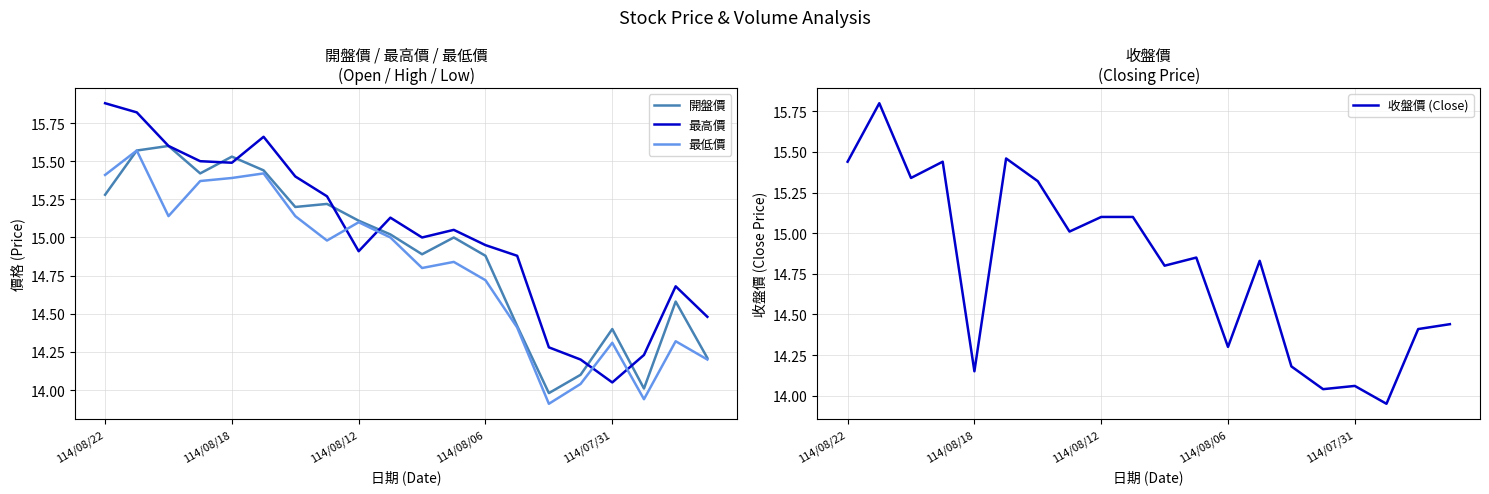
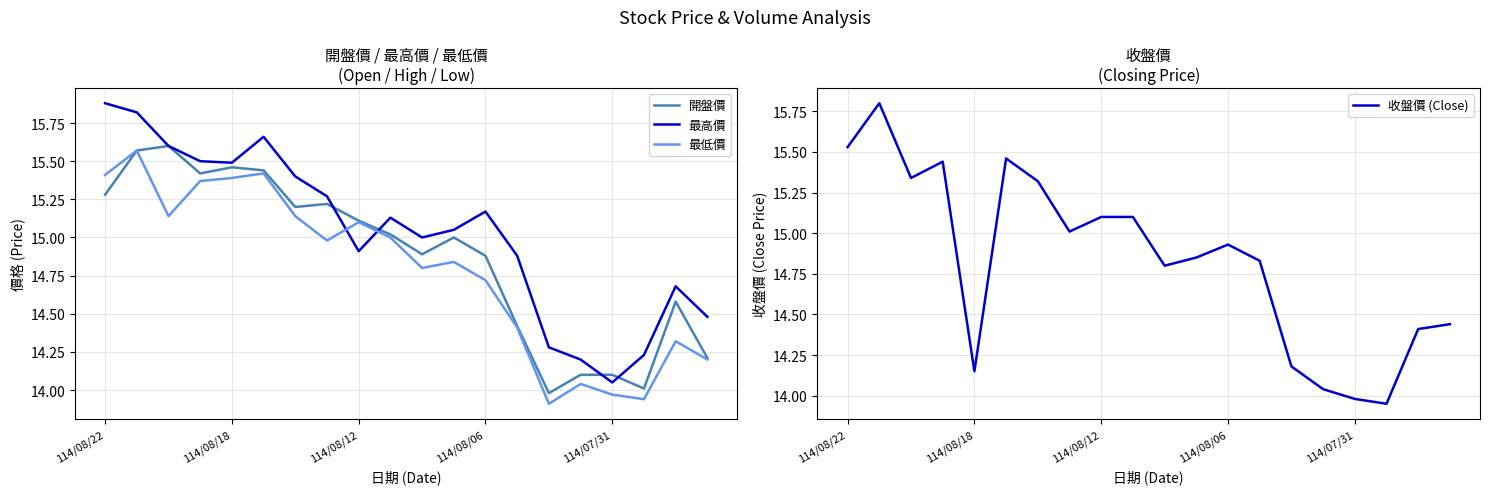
開盤價 / 最高價 / 最低價 (Open / High / Low), 開盤價, 114/08/18: 15.53 -> 15.46
開盤價 / 最高價 / 最低價 (Open / High / Low), 最高價, 114/08/06: 14.95 -> 15.17
開盤價 / 最高價 / 最低價 (Open / High / Low), 開盤價, 114/07/31: 14.4 -> 14.1
開盤價 / 最高價 / 最低價 (Open / High / Low), 最低價, 114/07/31: 14.31 -> 13.97
收盤價 (Closing Price), 114/08/22: 15.44 -> 15.53
收盤價 (Closing Price), 114/08/06: 14.30 -> 14.93
收盤價 (Closing Price), 114/07/31: 14.06 -> 13.98
